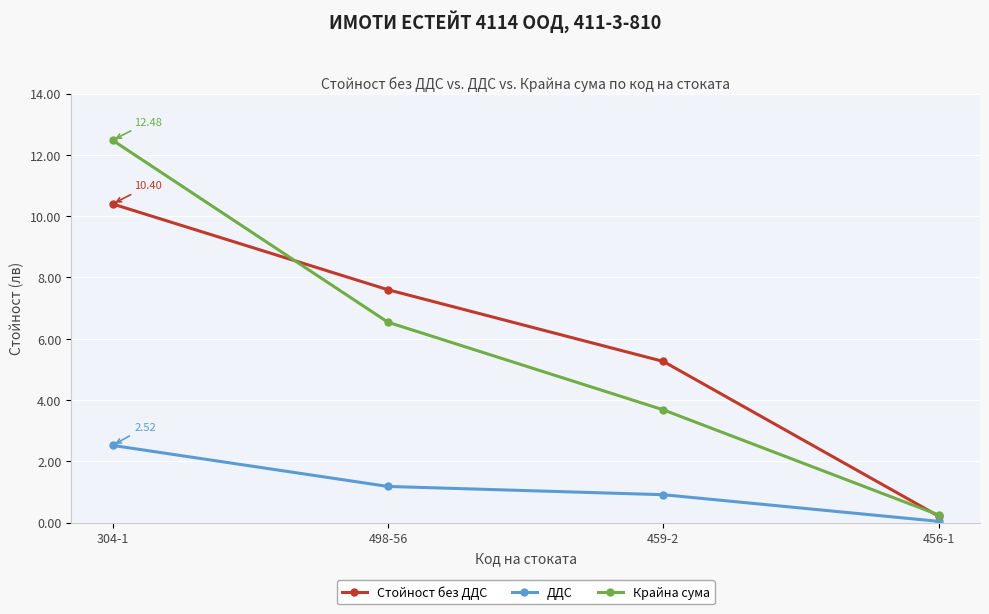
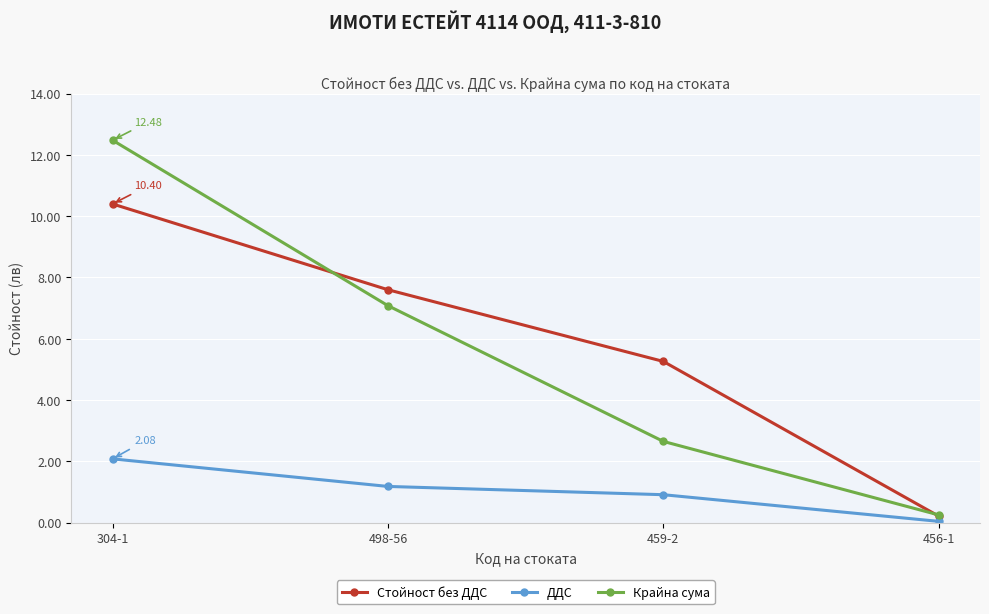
ДДС, 304-1: 2.52 -> 2.08
Крайна сума, 498-56: 6.5 -> 7.1
Крайна сума, 459-2: 3.7 -> 2.7
